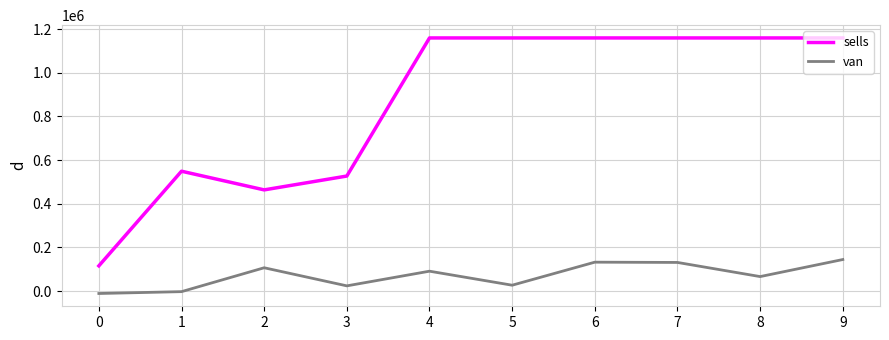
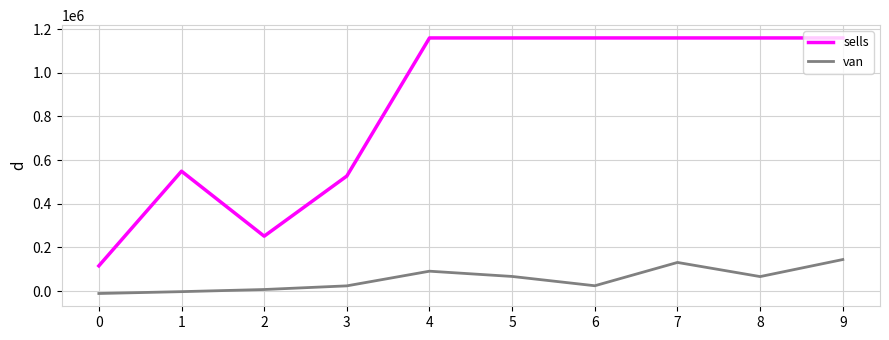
sells, 2: 460000 -> 250000
van, 2: 110000 -> 10000
van, 5: 30000 -> 70000
van, 6: 130000 -> 20000
